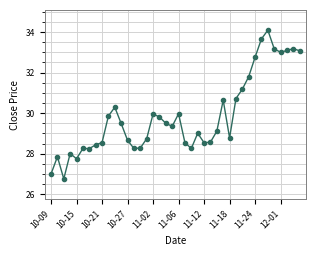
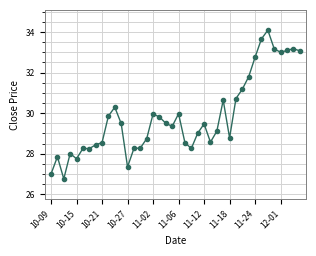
10-27: 28.7 -> 27.4
11-12: 28.5 -> 29.5
